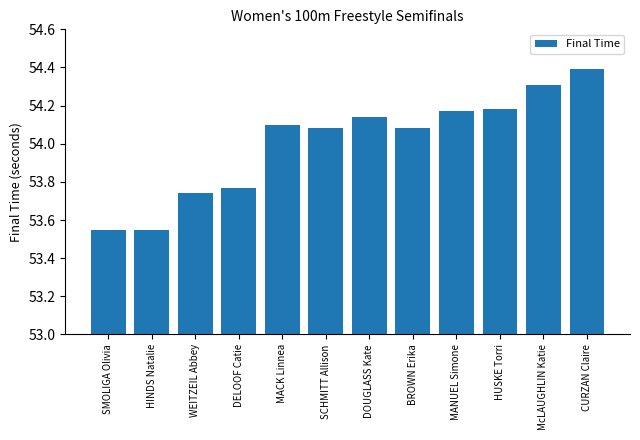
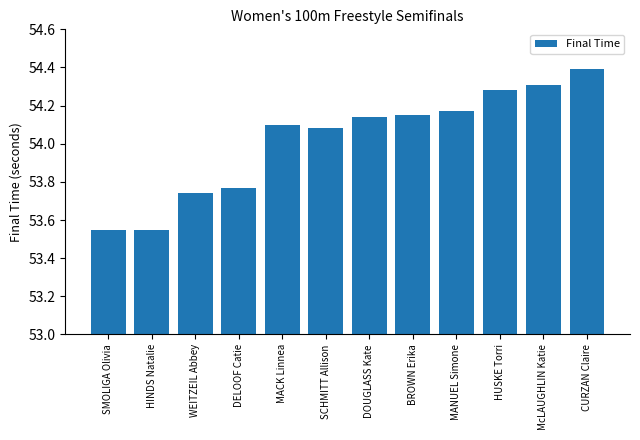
BROWN Erika: 54.08 -> 54.15
HUSKE Torri: 54.18 -> 54.28
